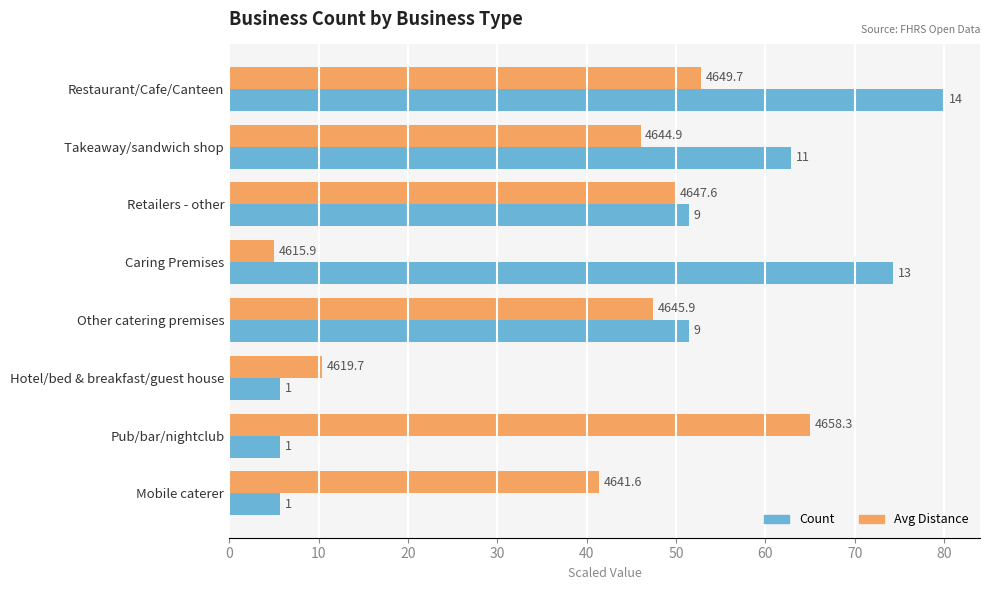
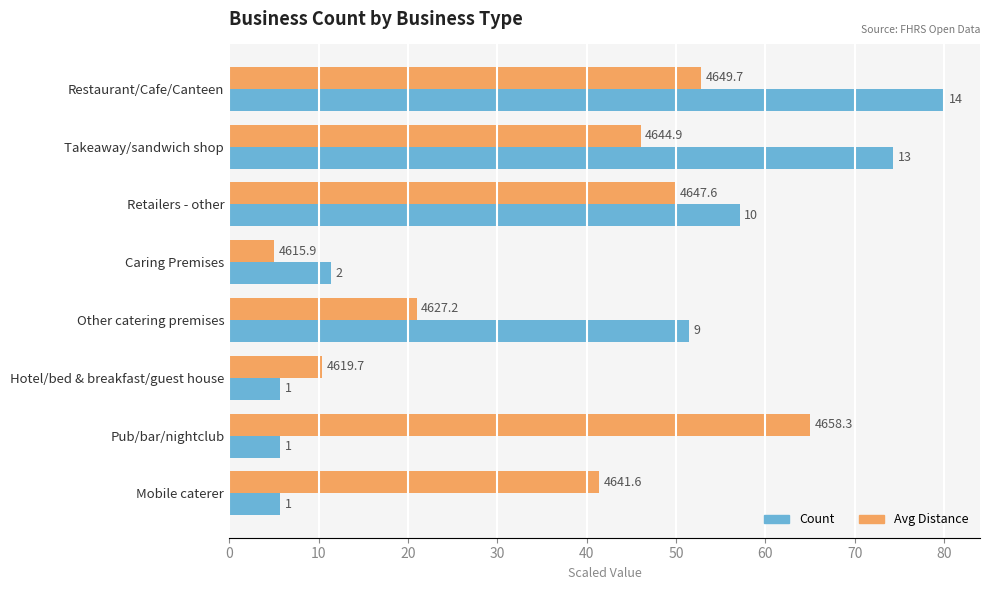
Count, Takeaway/sandwich shop: 11 -> 13
Count, Retailers - other: 9 -> 10
Count, Caring Premises: 13 -> 2
Avg Distance, Other catering premises: 4645.9 -> 4627.2
